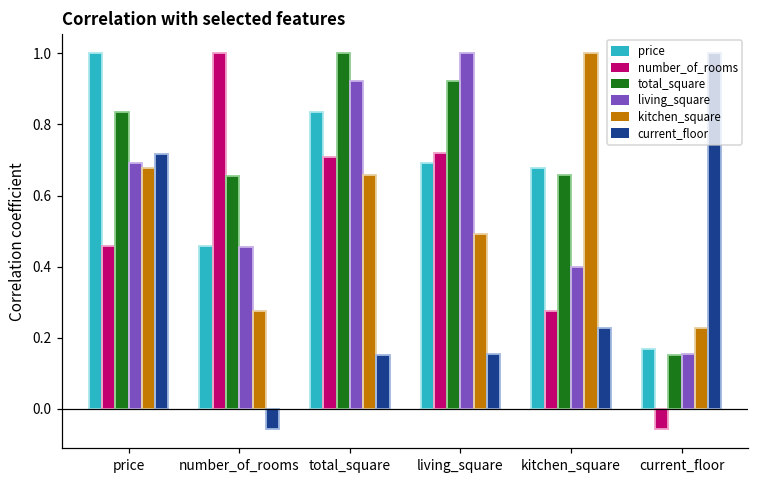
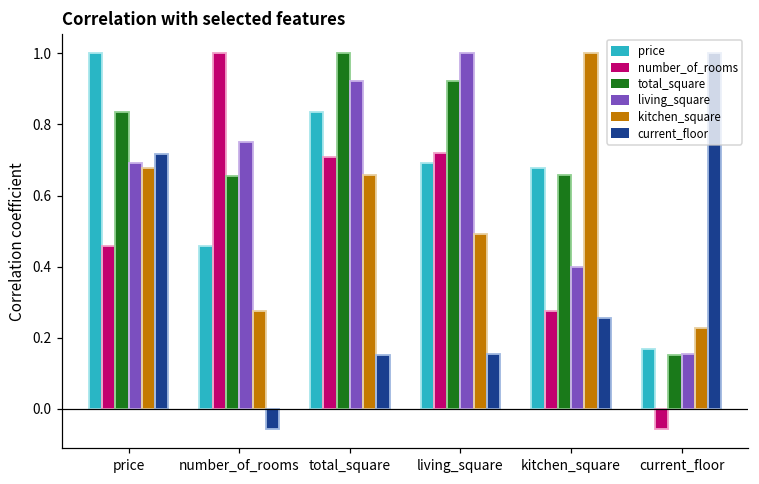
living_square, number_of_rooms: 0.46 -> 0.75
current_floor, kitchen_square: 0.23 -> 0.26
